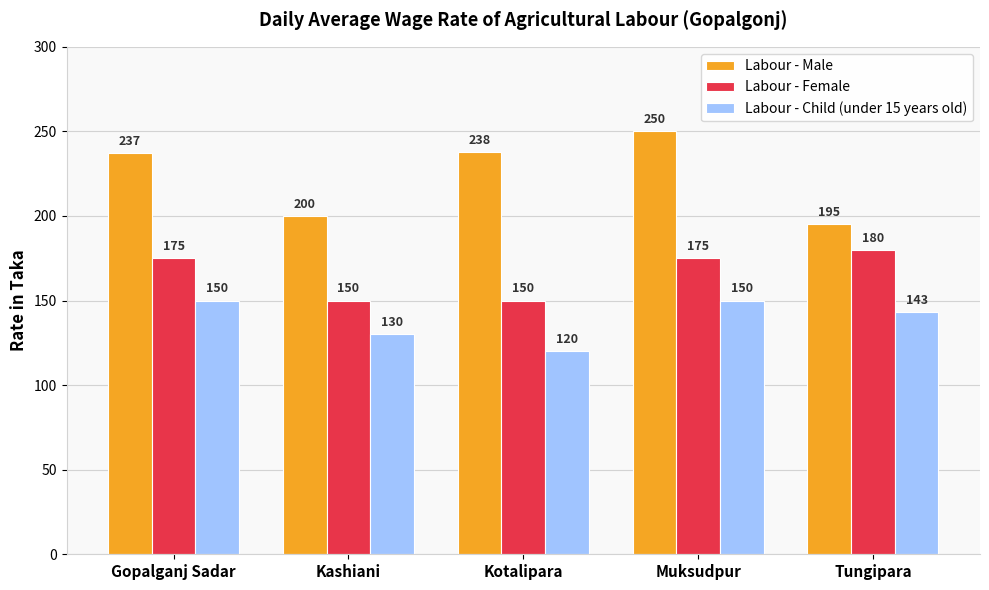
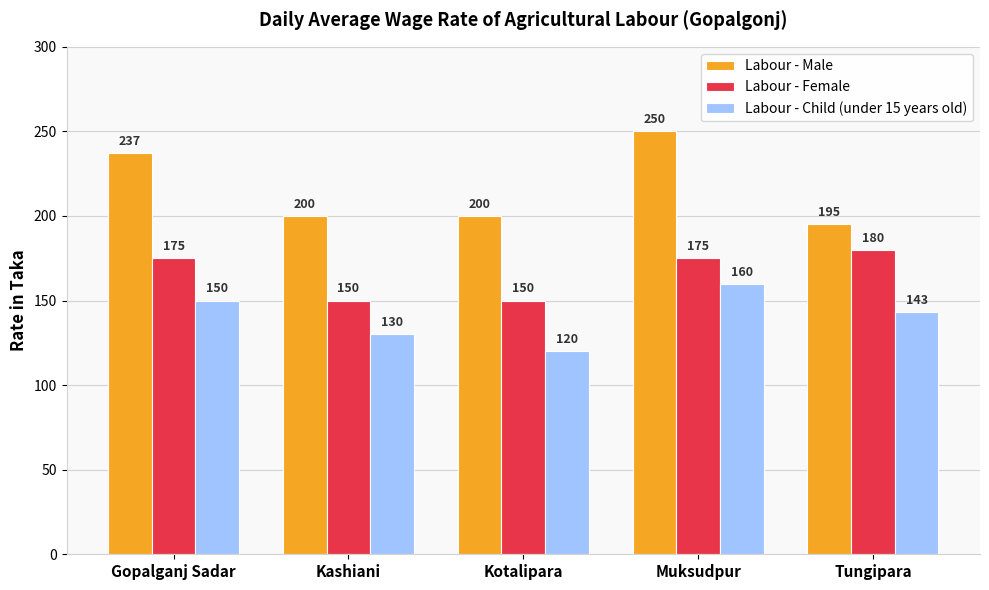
Labour - Male, Kotalipara: 238 -> 200
Labour - Child (under 15 years old), Muksudpur: 150 -> 160
